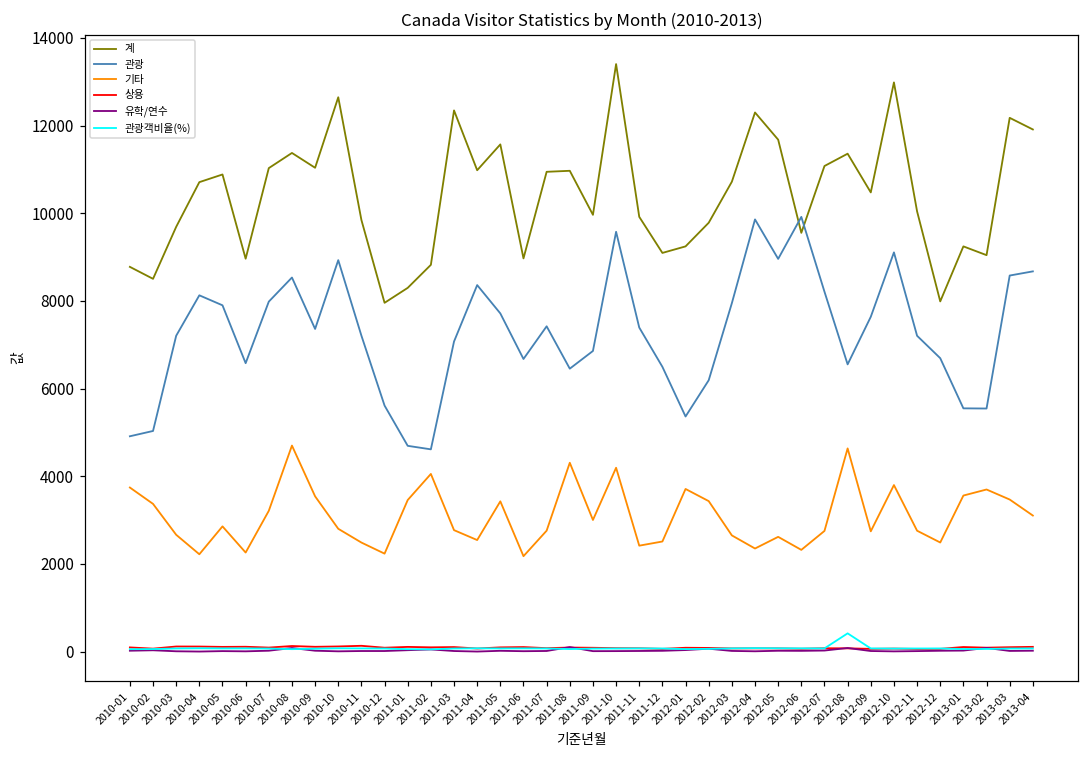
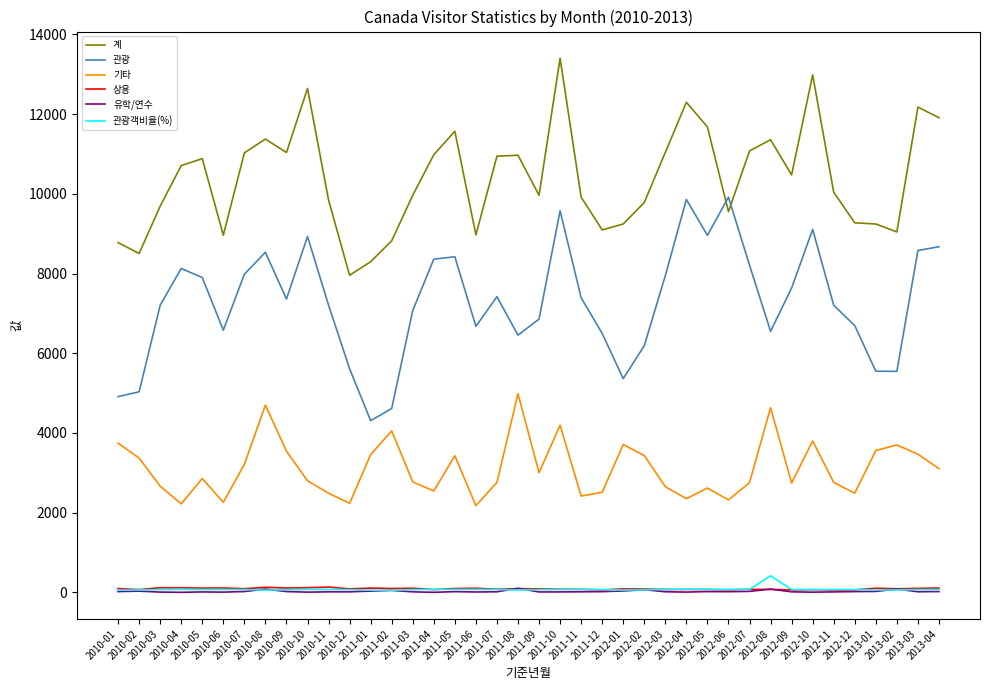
관광, 2011-01: 4700 -> 4300
계, 2011-03: 12300 -> 10000
관광, 2011-05: 7700 -> 8400
기타, 2011-08: 4300 -> 5000
계, 2012-03: 10700 -> 11000
계, 2012-12: 8000 -> 9300
